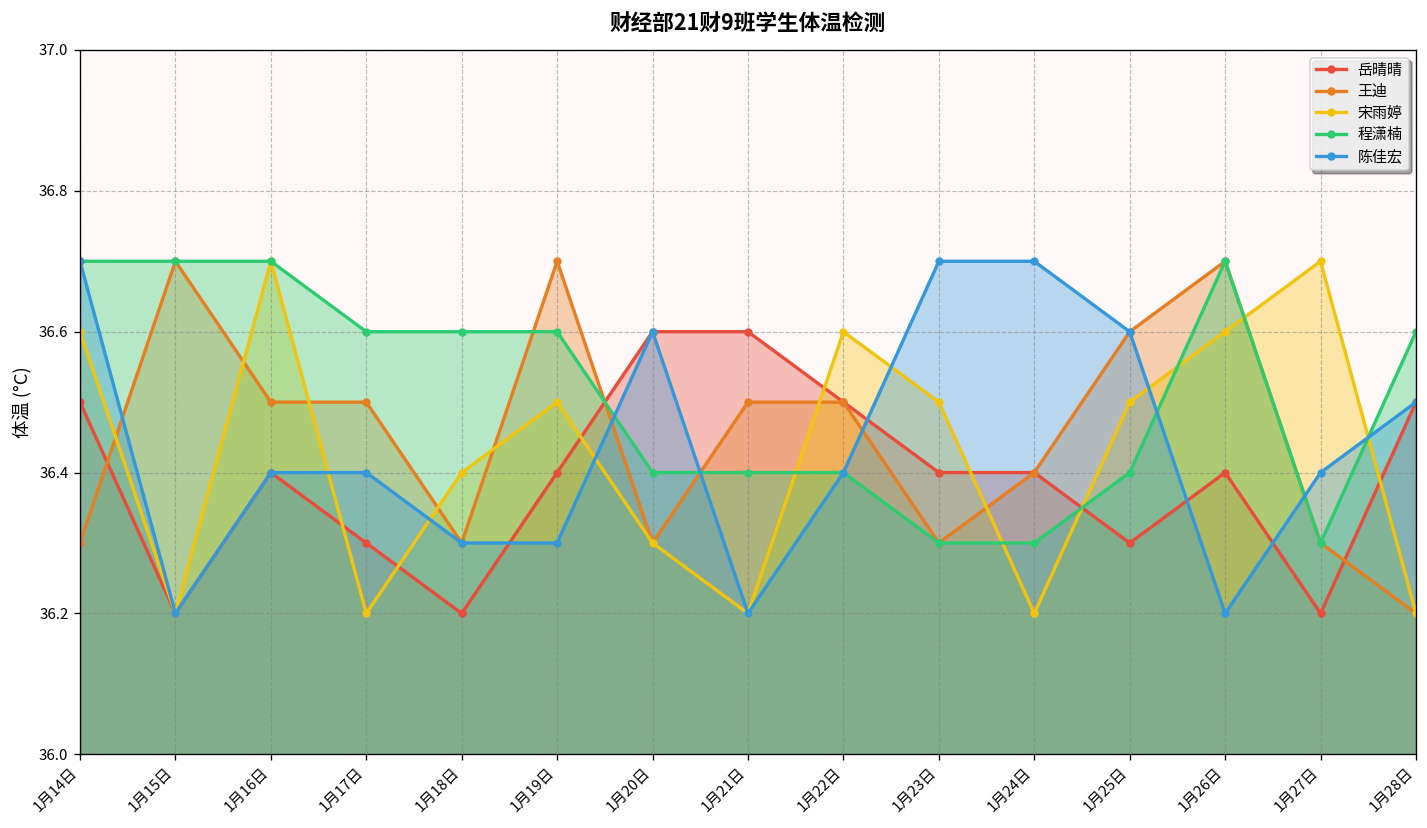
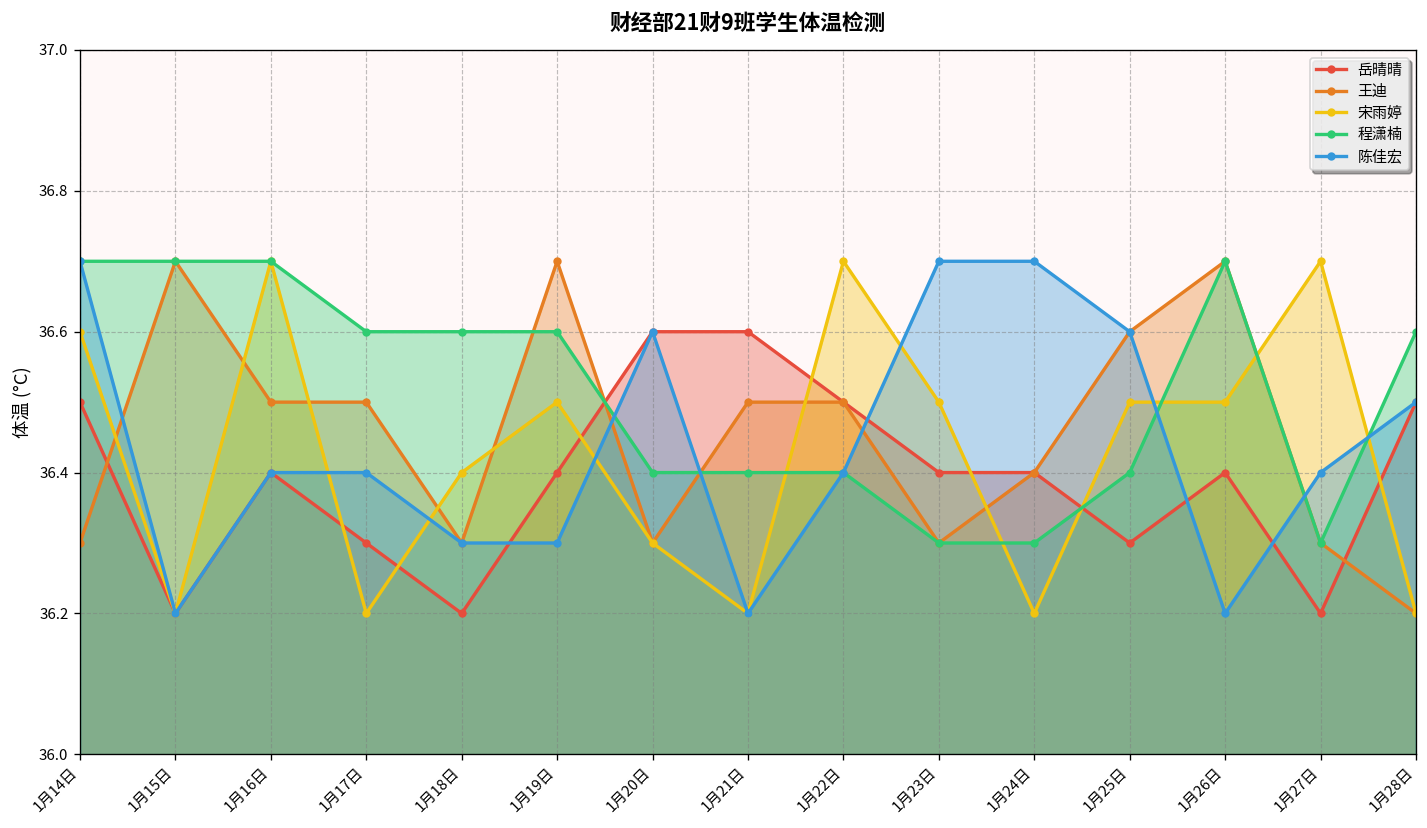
宋雨婷, 1月22日: 36.6 -> 36.7
宋雨婷, 1月26日: 36.6 -> 36.5
